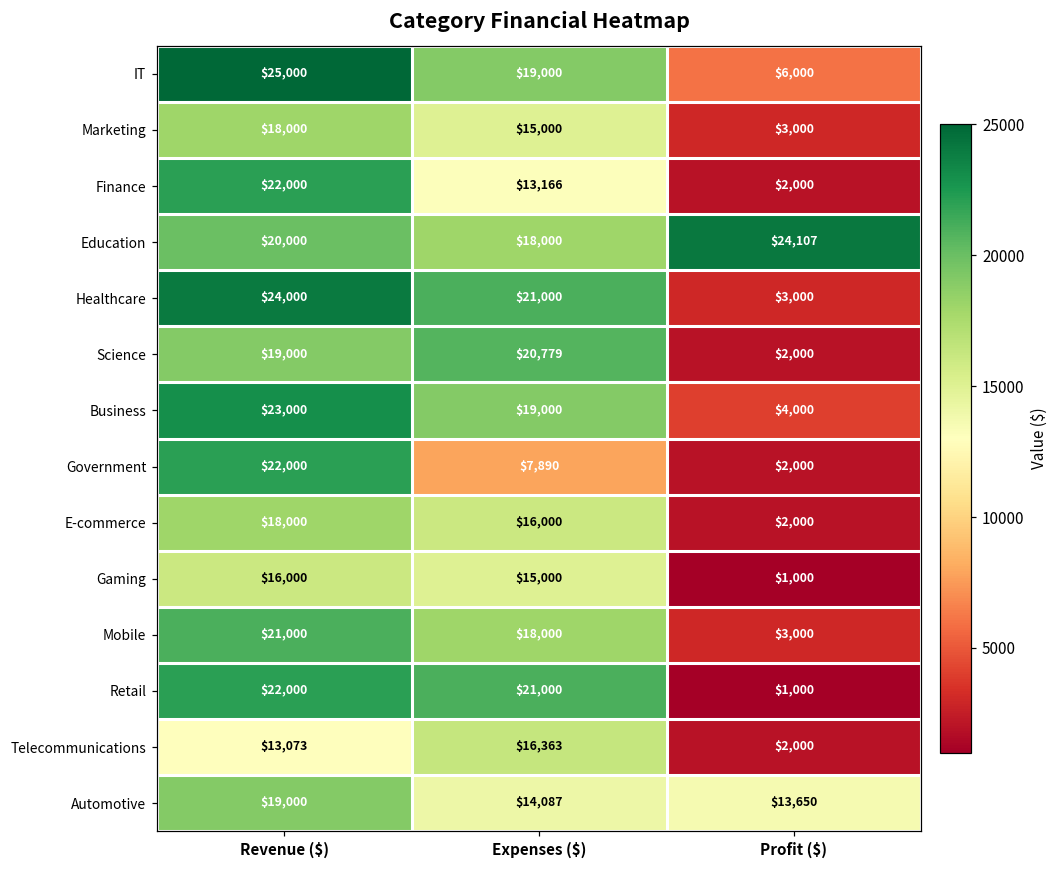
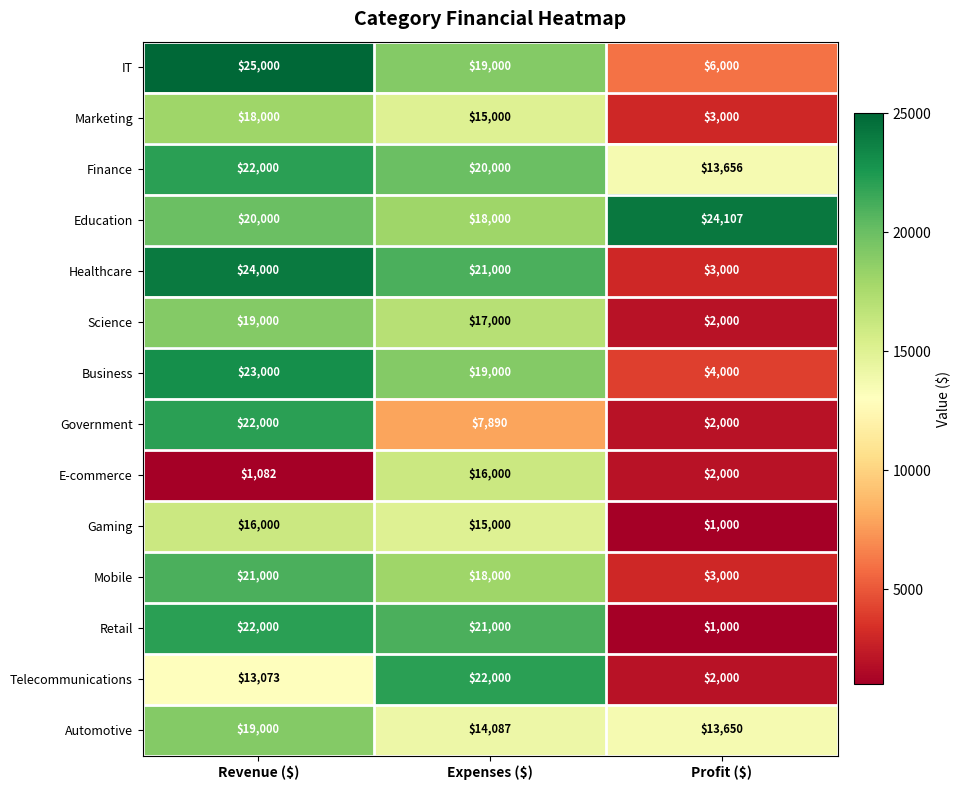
Finance, Expenses ($): $13,166 -> $20,000
Finance, Profit ($): $2,000 -> $13,656
Science, Expenses ($): $20,779 -> $17,000
E-commerce, Revenue ($): $18,000 -> $1,082
Telecommunications, Expenses ($): $16,363 -> $22,000
